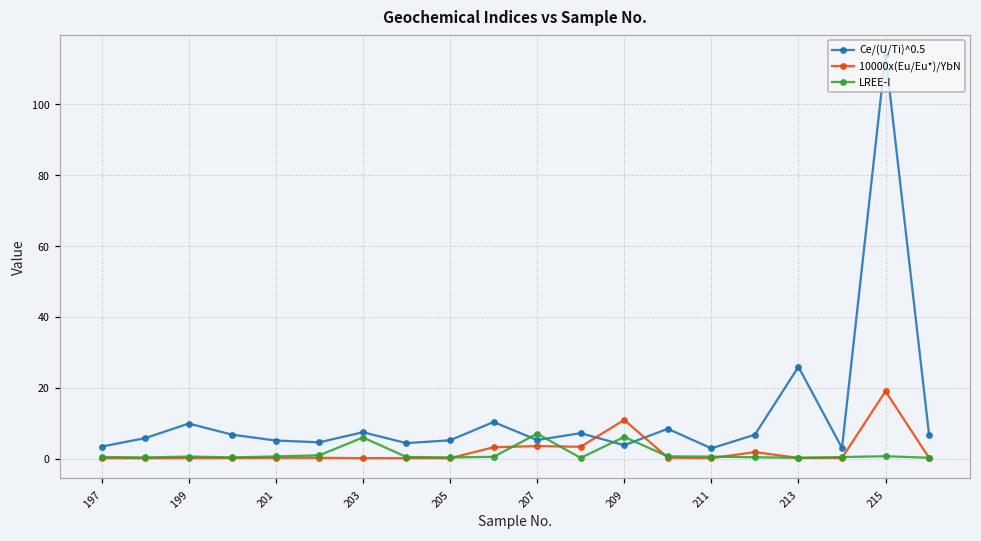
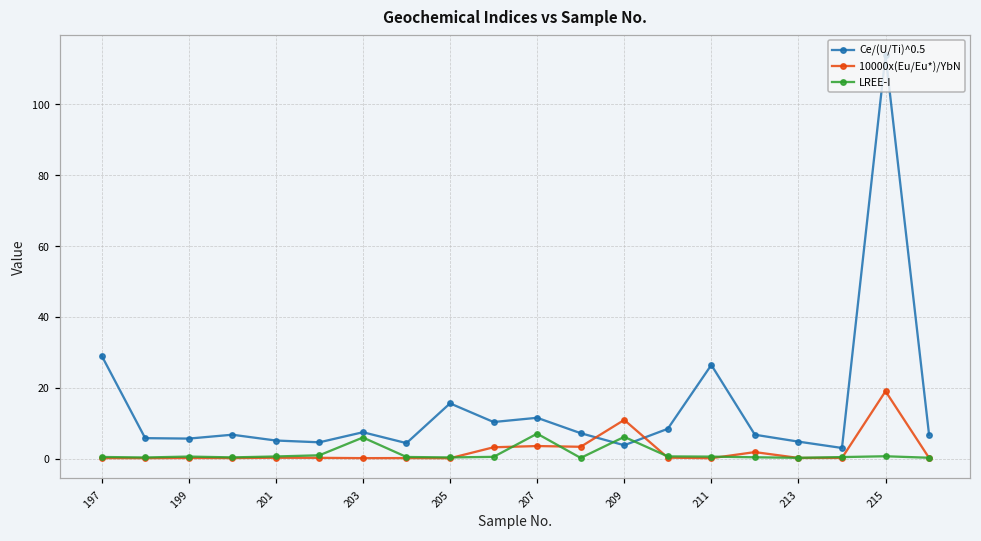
Ce/(U/Ti)^0.5, 197: 3 -> 29
Ce/(U/Ti)^0.5, 199: 10 -> 6
Ce/(U/Ti)^0.5, 205: 5 -> 16
Ce/(U/Ti)^0.5, 207: 5 -> 12
Ce/(U/Ti)^0.5, 211: 3 -> 26
Ce/(U/Ti)^0.5, 213: 26 -> 5
